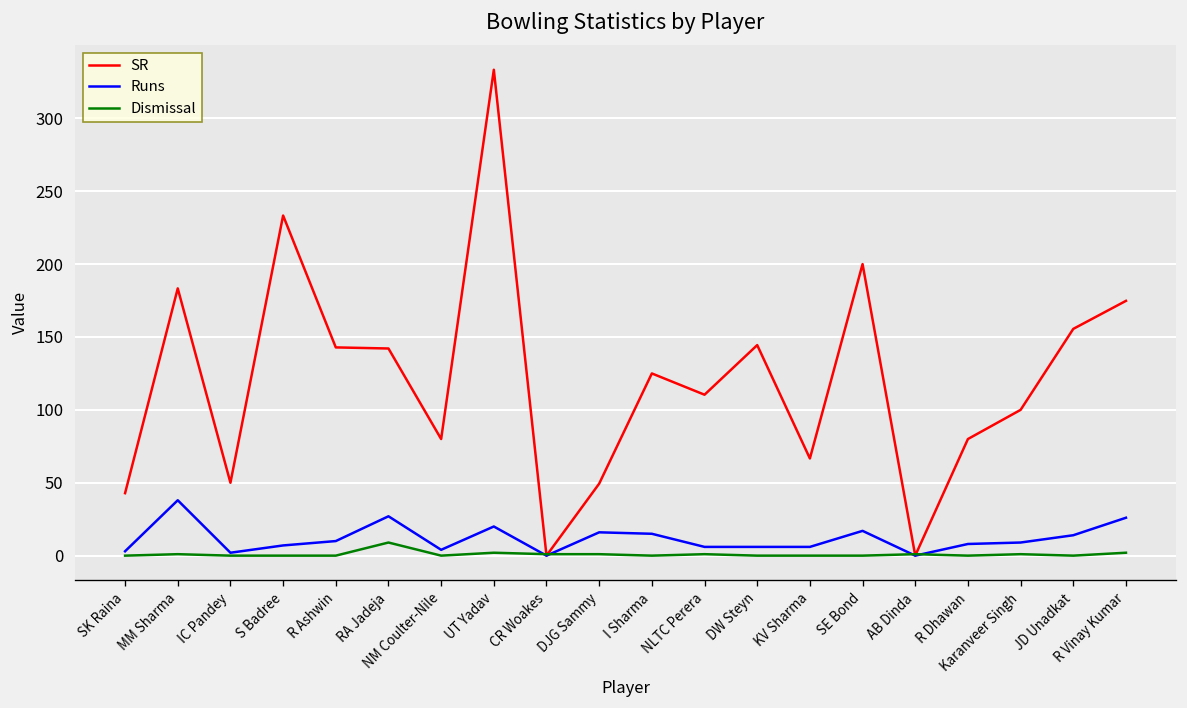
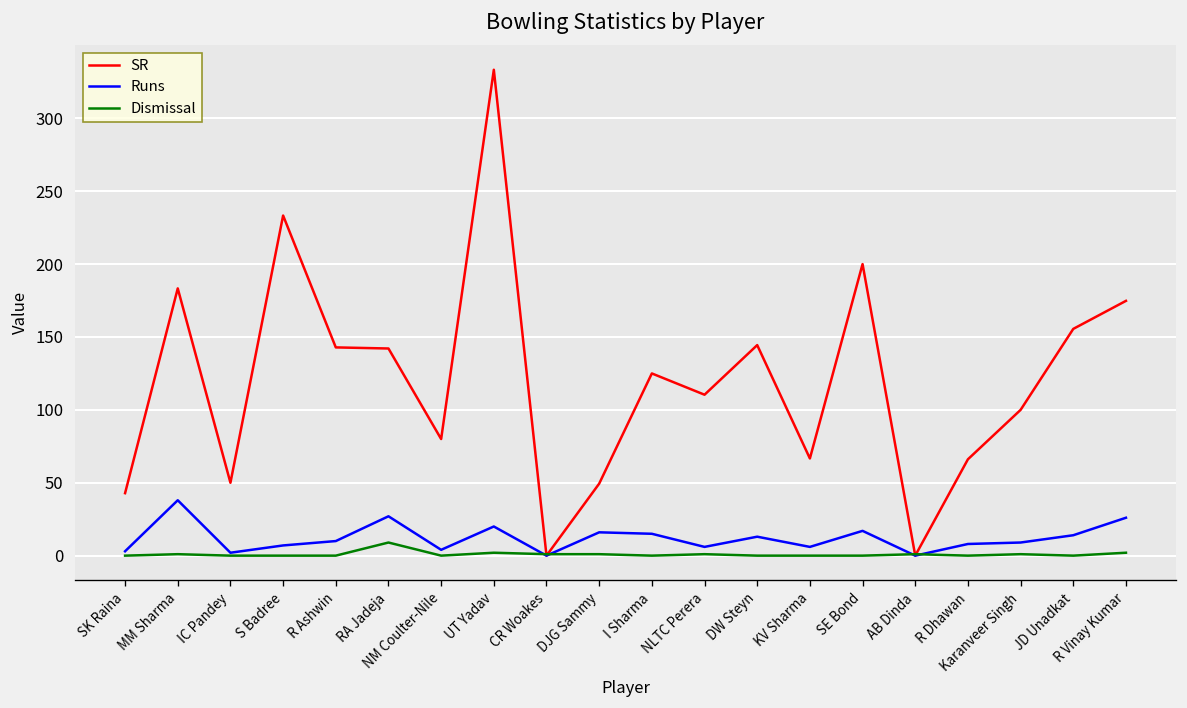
Runs, DW Steyn: 6 -> 13
SR, R Dhawan: 80 -> 66
